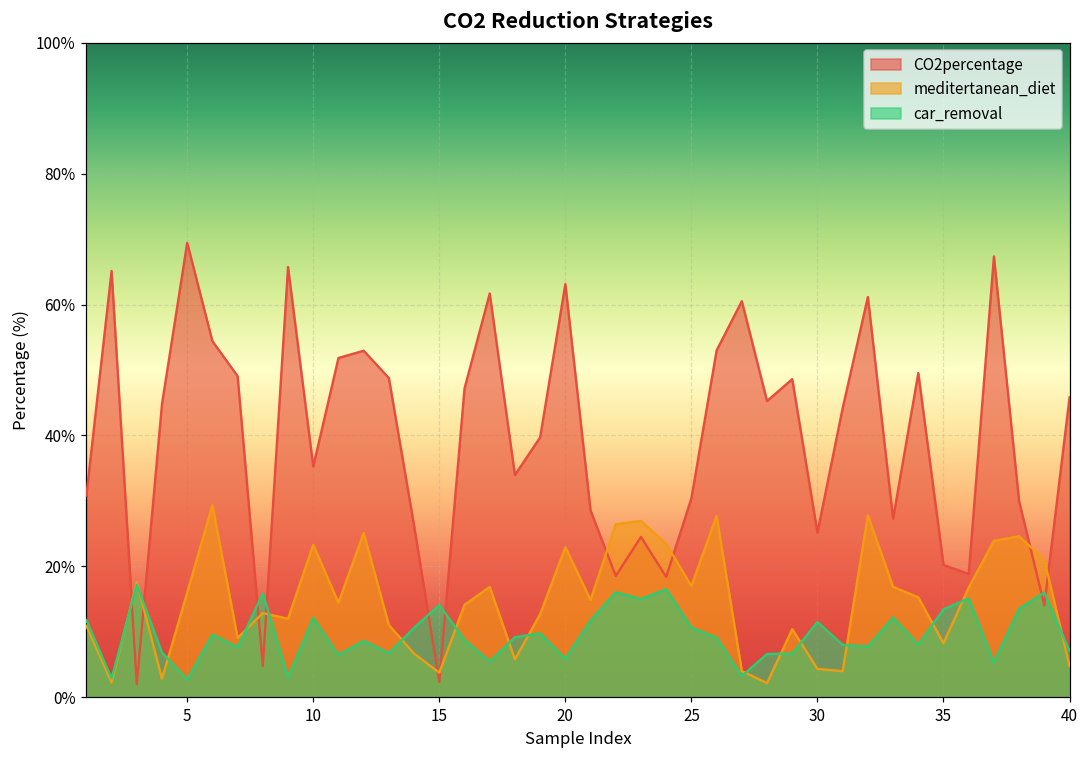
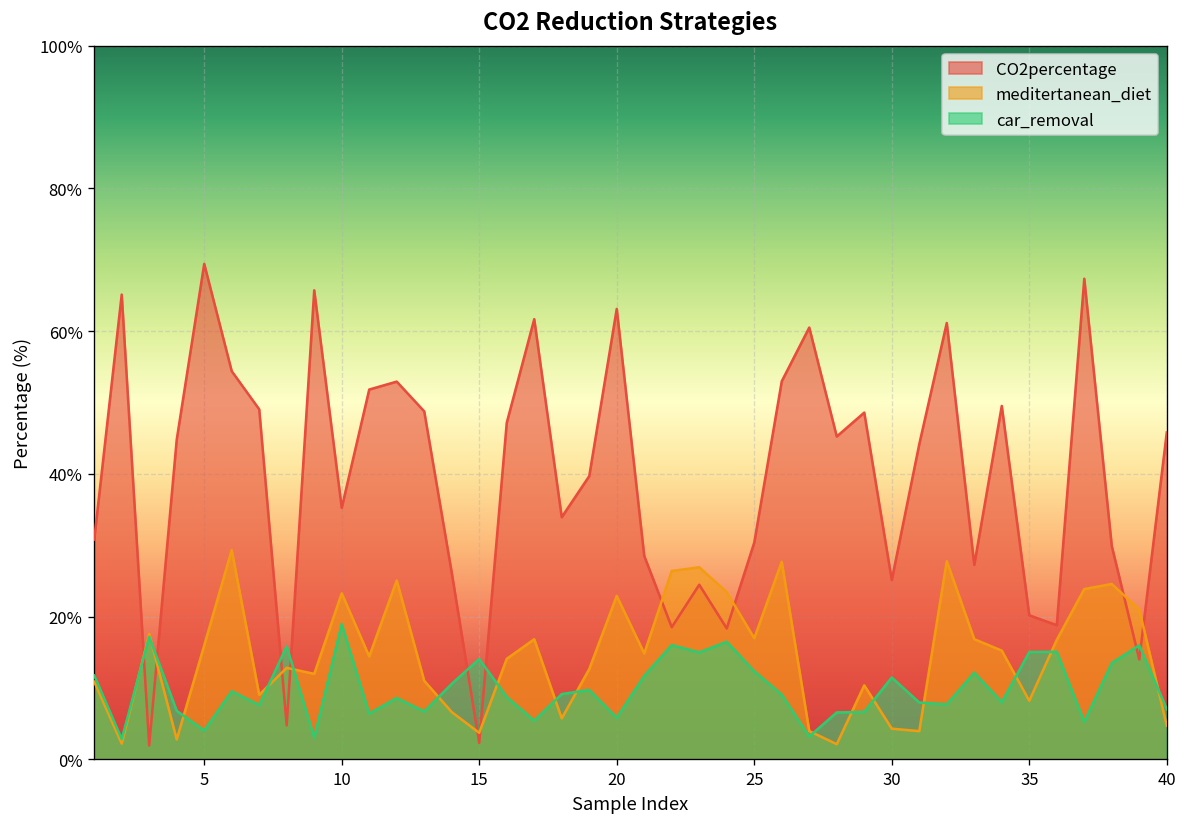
car_removal, 5: 3% -> 4%
car_removal, 10: 12% -> 19%
car_removal, 25: 11% -> 12%
car_removal, 35: 13% -> 15%
